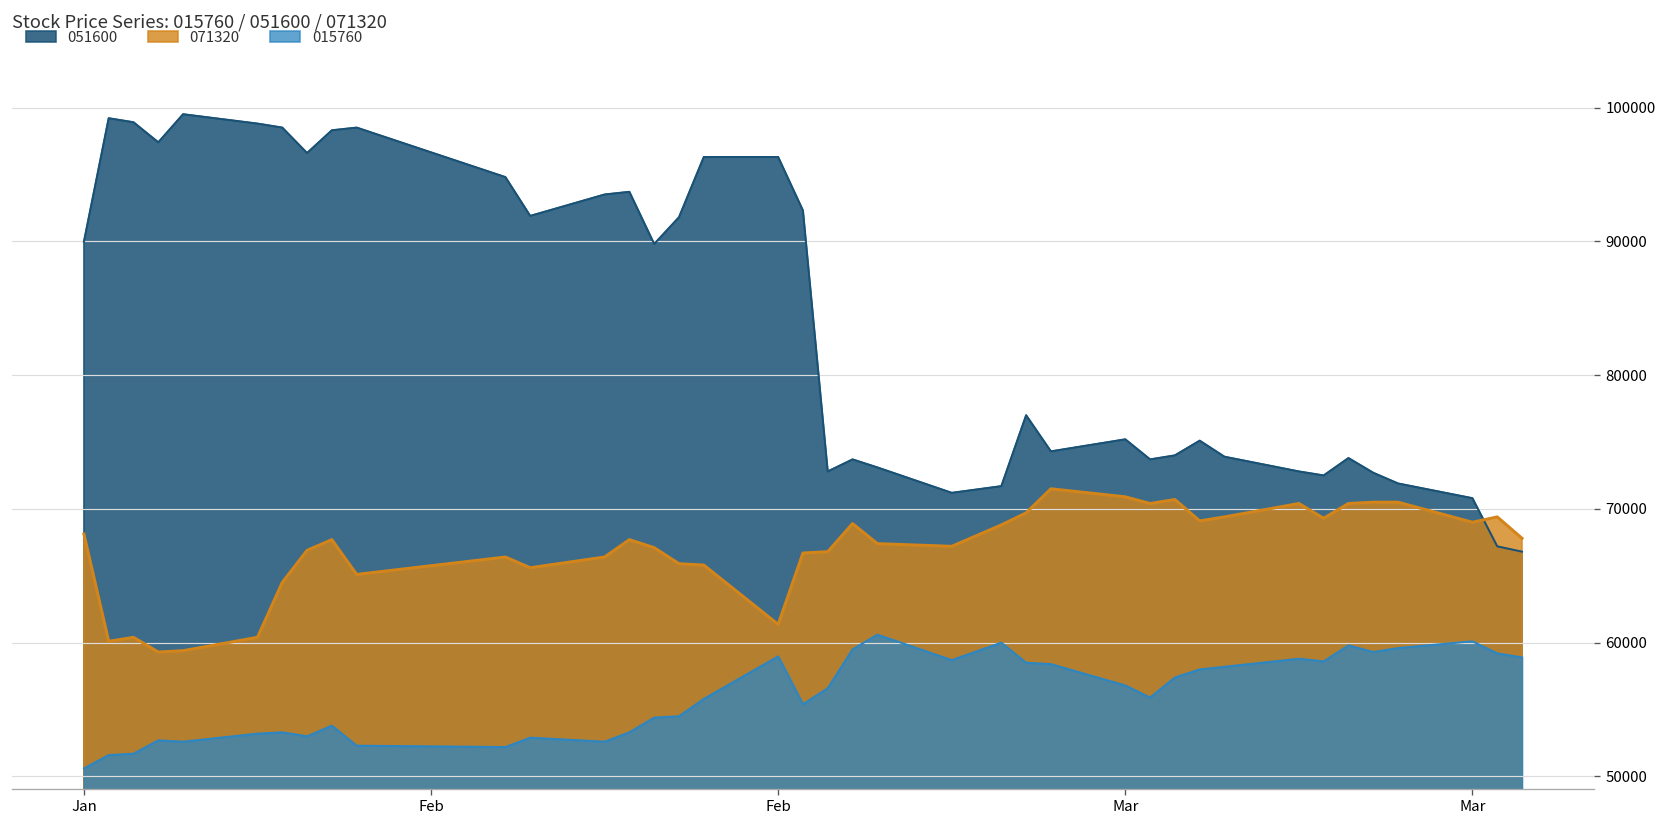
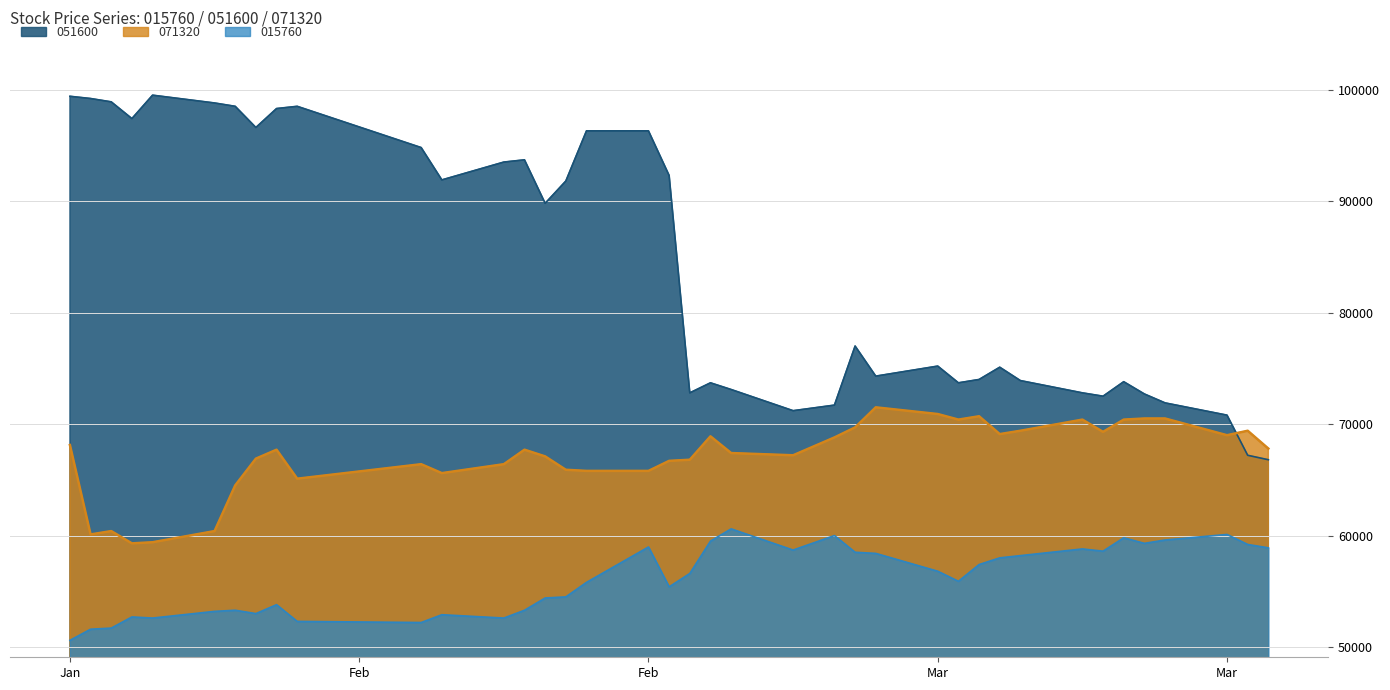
051600, Jan: 90000 -> 99400
071320, Feb: 61400 -> 65800
